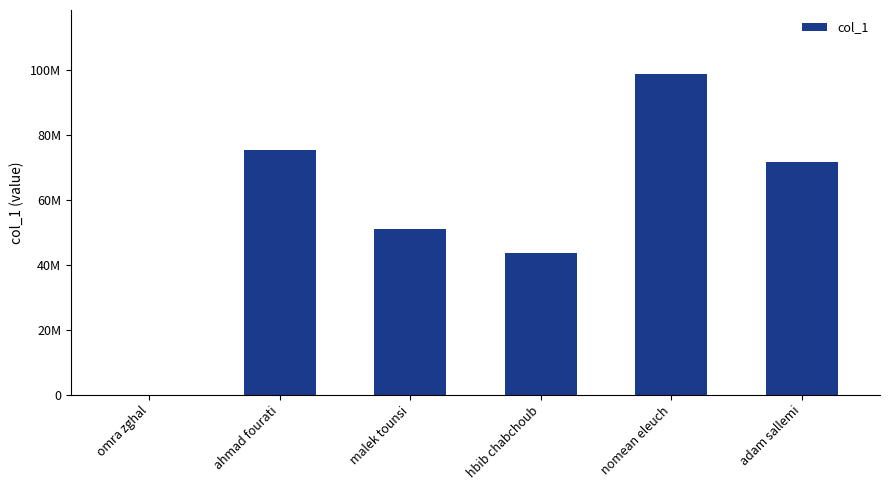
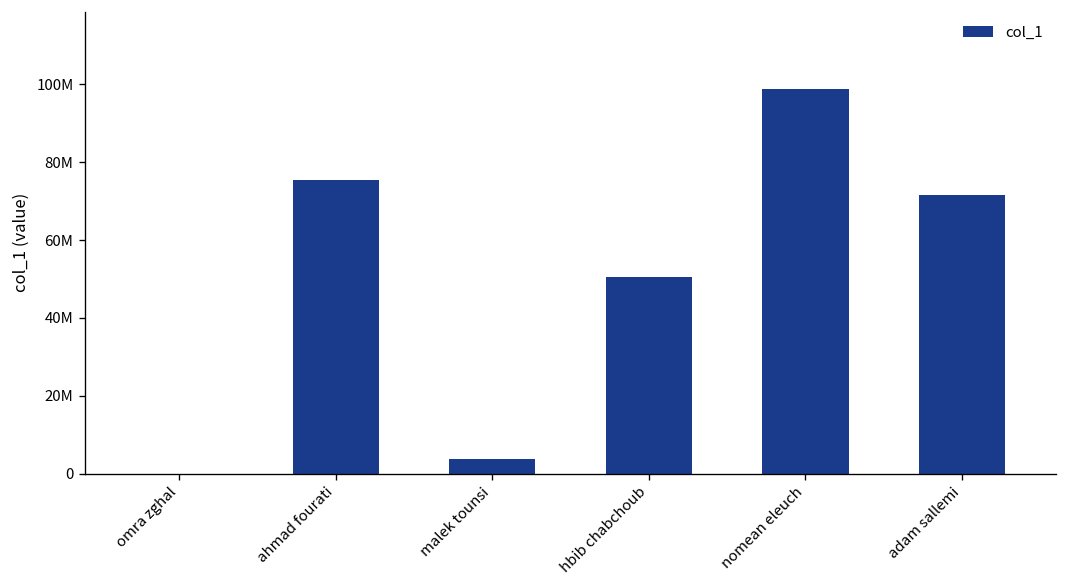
malek tounsi: 51000000 -> 4000000
hbib chabchoub: 44000000 -> 51000000
